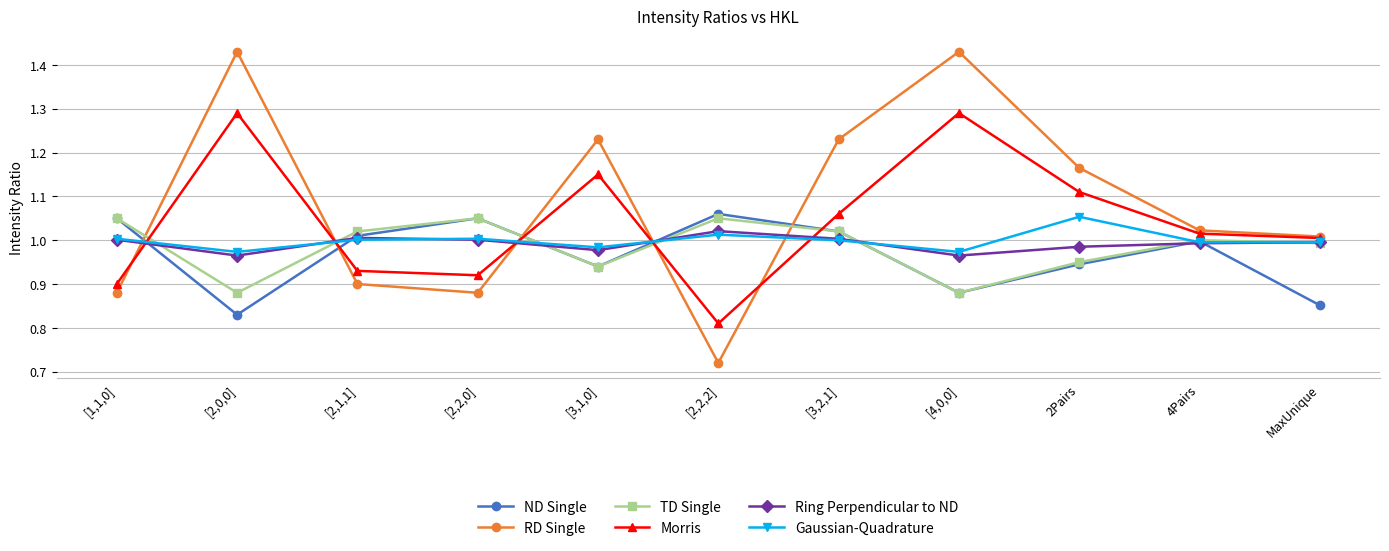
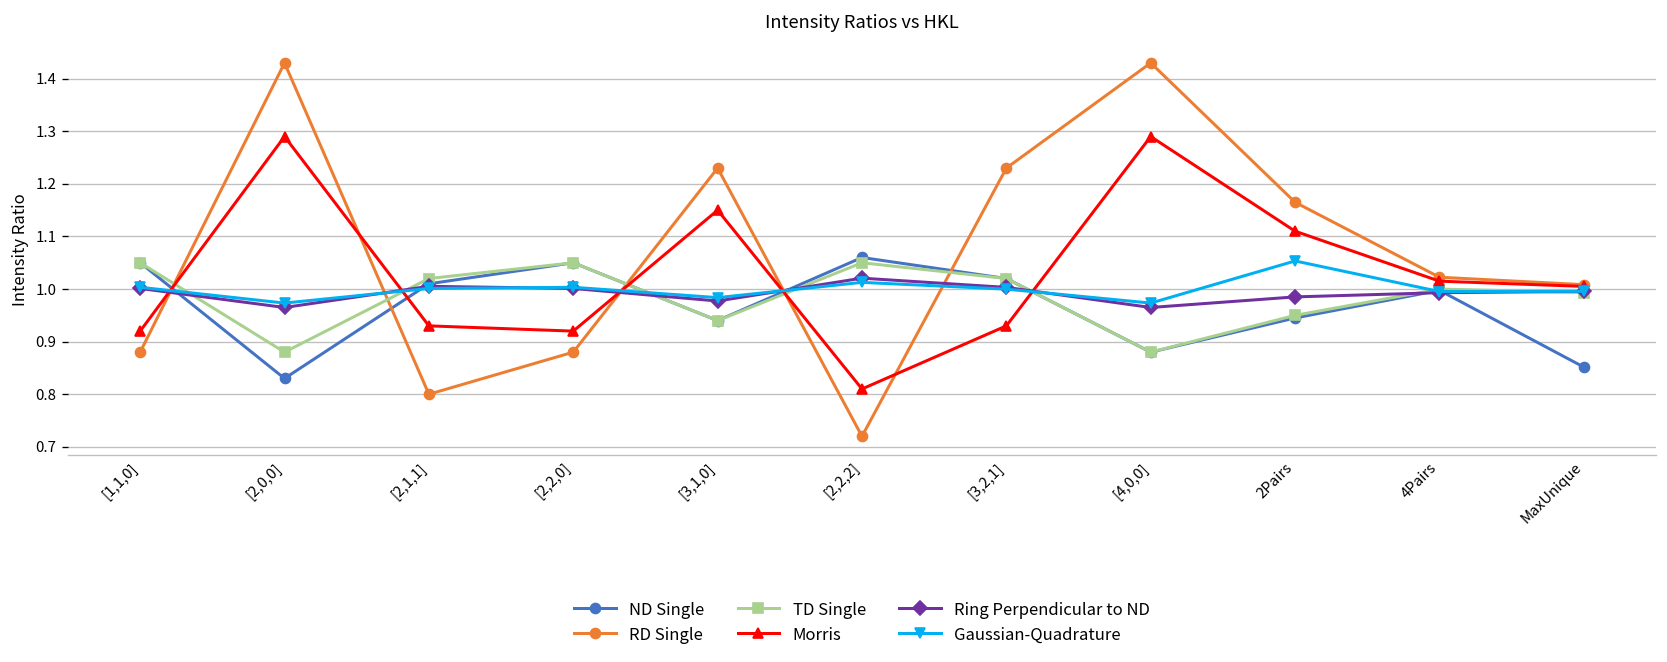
Morris, [1,1,0]: 0.90 -> 0.92
RD Single, [2,1,1]: 0.9 -> 0.8
Morris, [3,2,1]: 1.06 -> 0.93
